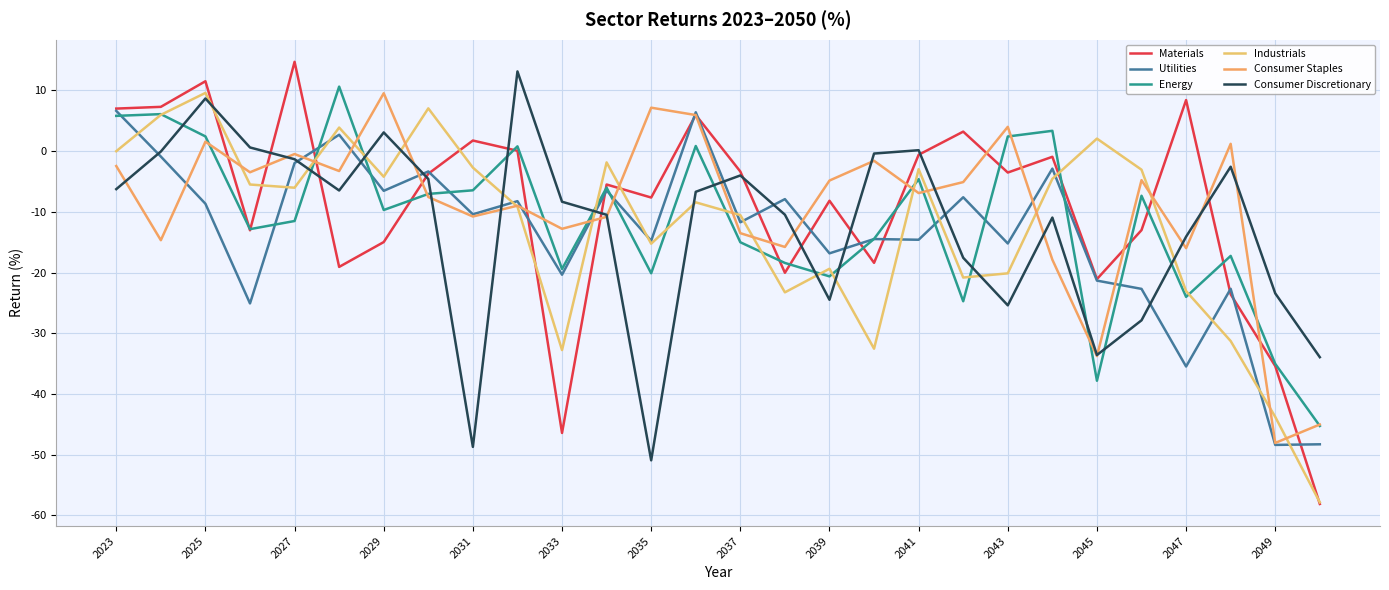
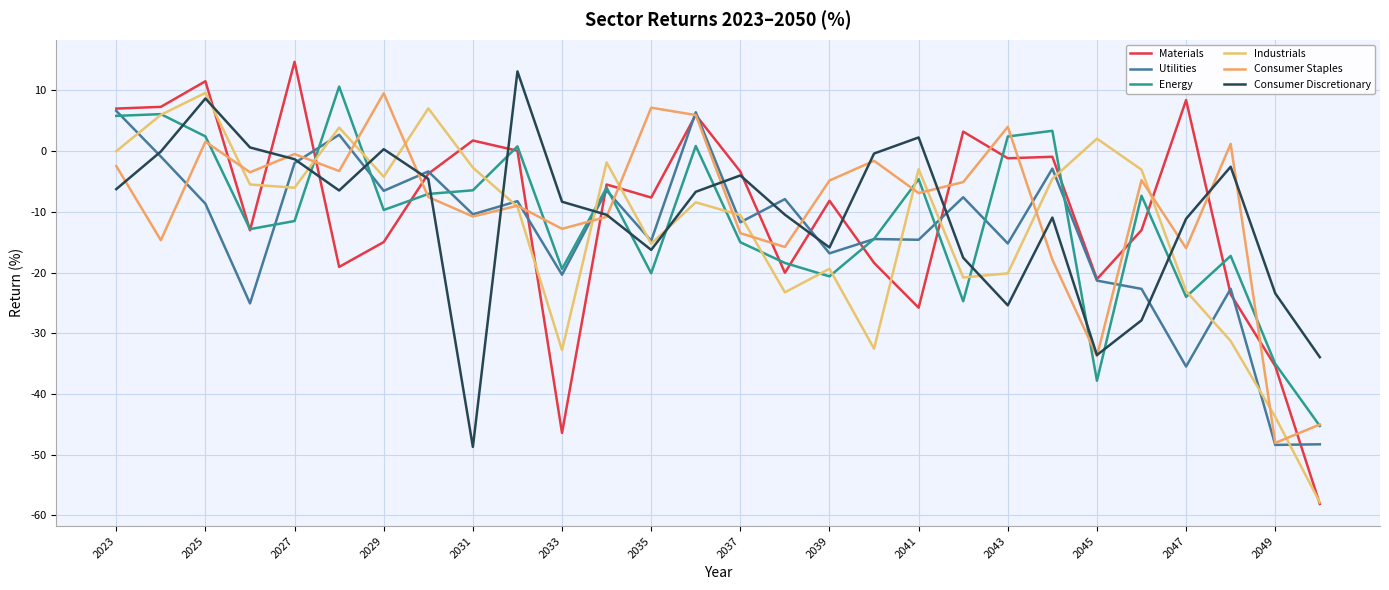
Consumer Discretionary, 2029: 3 -> 0
Consumer Discretionary, 2035: -51 -> -16
Consumer Discretionary, 2039: -24 -> -16
Materials, 2041: -1 -> -26
Consumer Discretionary, 2041: 0 -> 2
Materials, 2043: -4 -> -1
Consumer Discretionary, 2047: -14 -> -11
